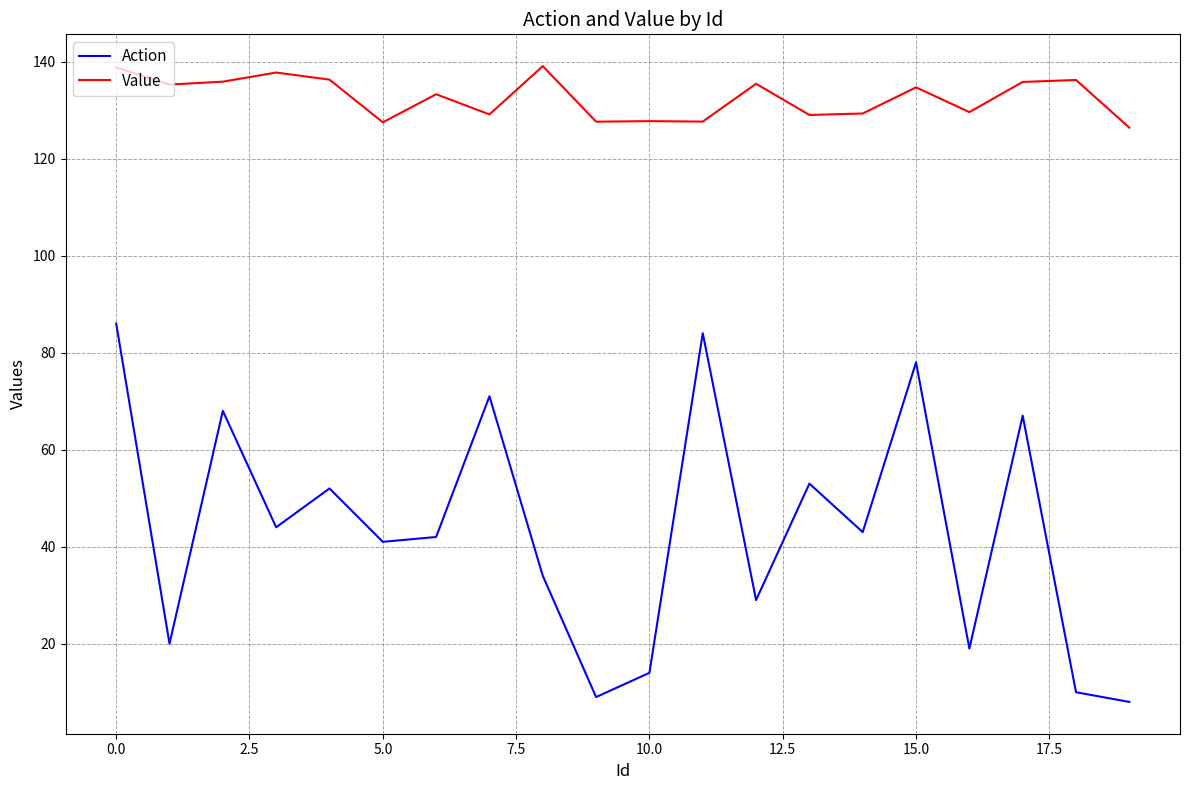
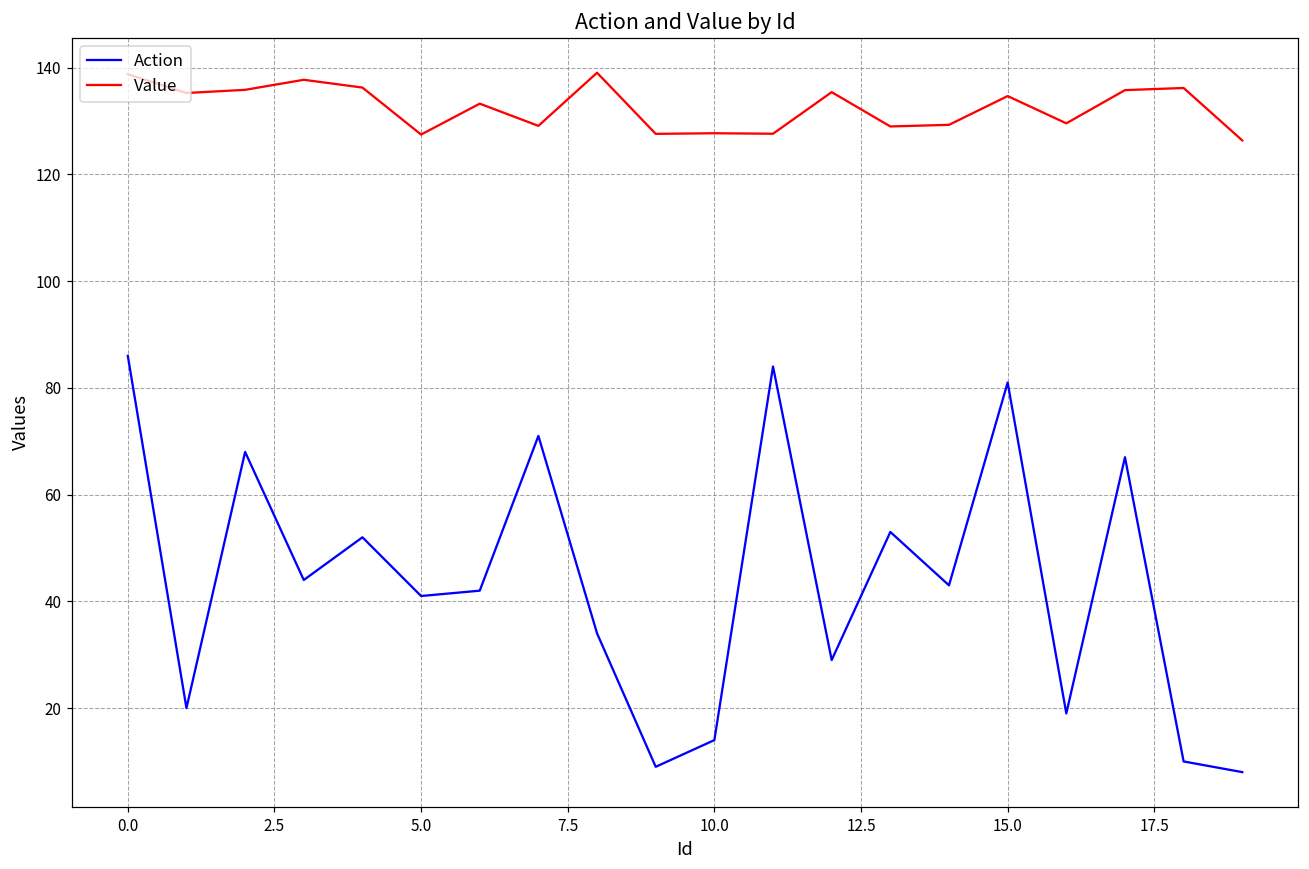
Action, 15.0: 78 -> 81
